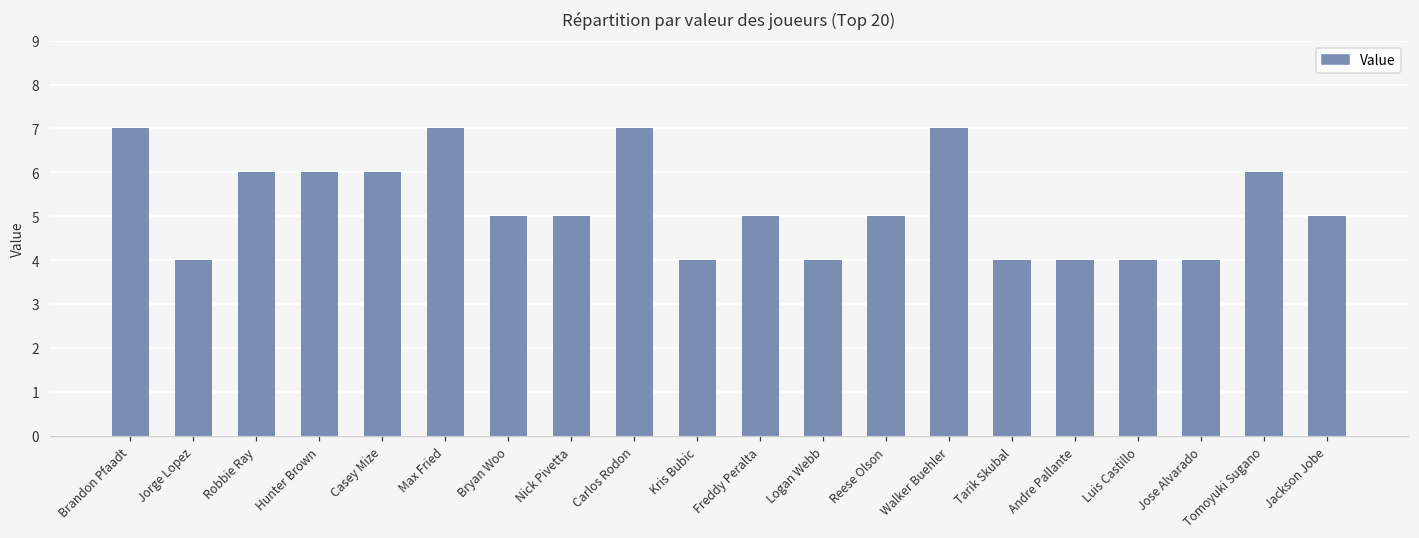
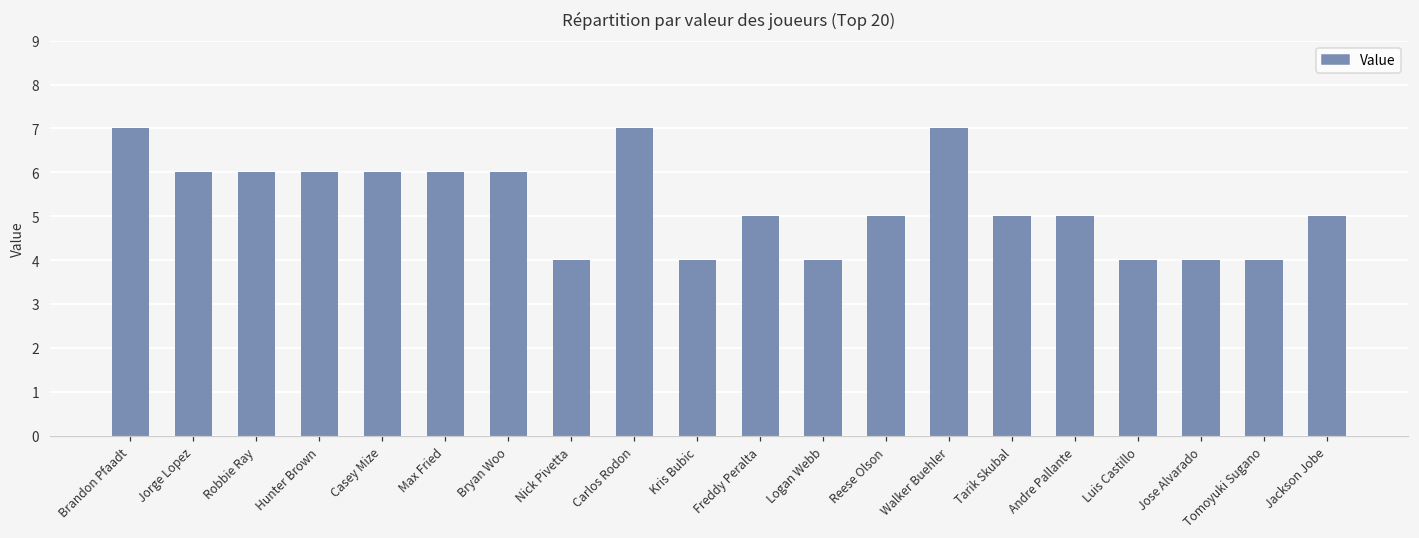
Jorge Lopez: 4 -> 6
Max Fried: 7 -> 6
Bryan Woo: 5 -> 6
Nick Pivetta: 5 -> 4
Tarik Skubal: 4 -> 5
Andre Pallante: 4 -> 5
Tomoyuki Sugano: 6 -> 4
